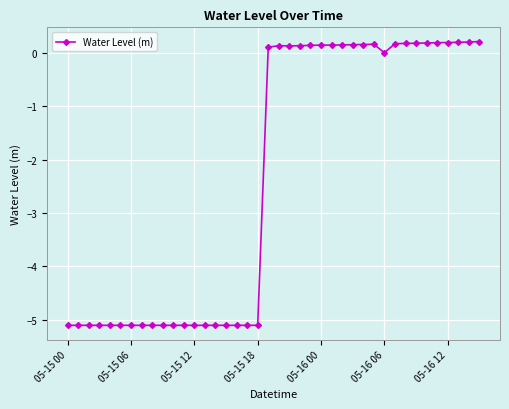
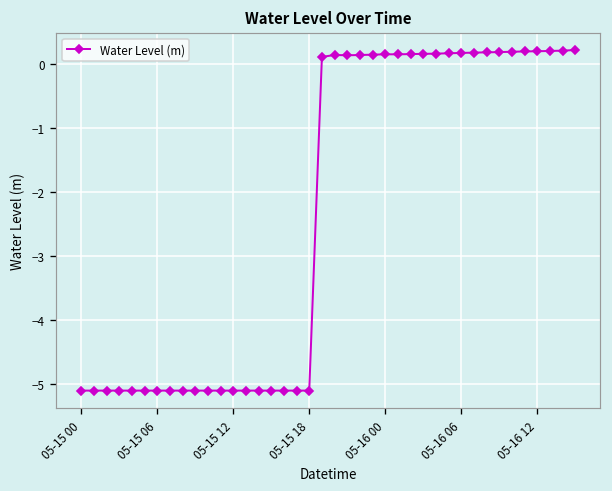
05-16 06: 0.0 -> 0.2
